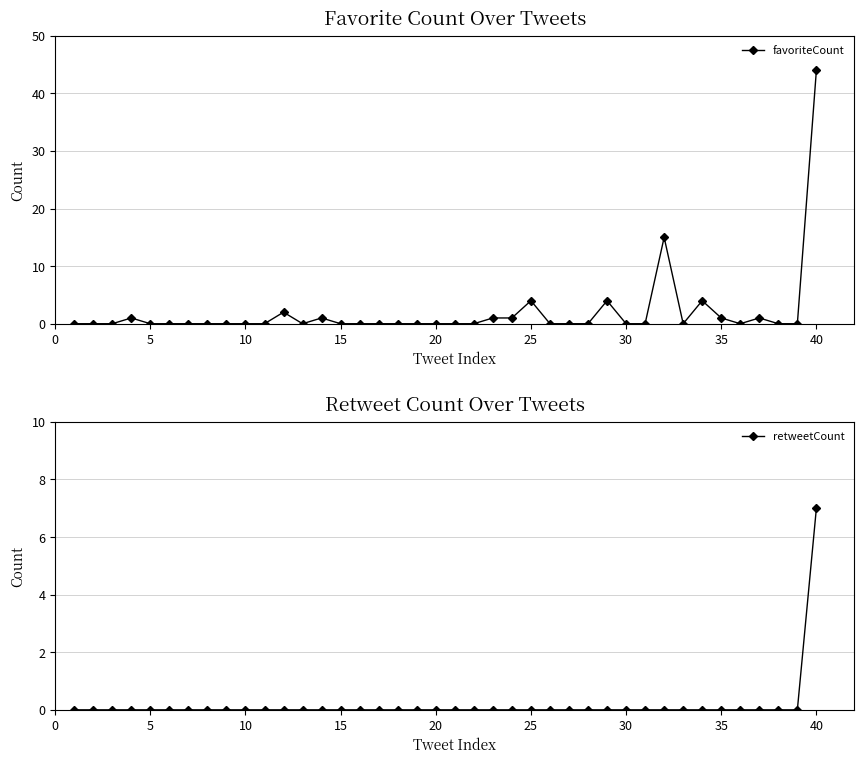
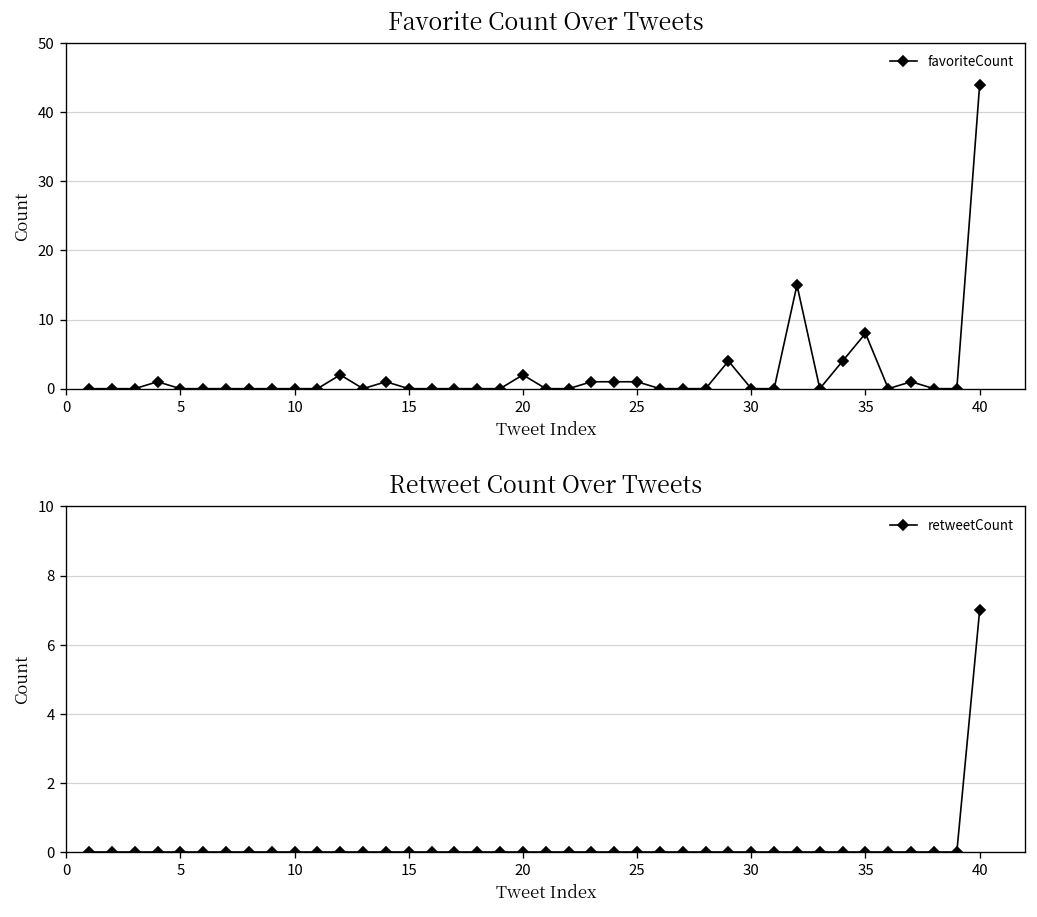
Favorite Count Over Tweets, 20: 0 -> 2
Favorite Count Over Tweets, 25: 4 -> 1
Favorite Count Over Tweets, 35: 1 -> 8
